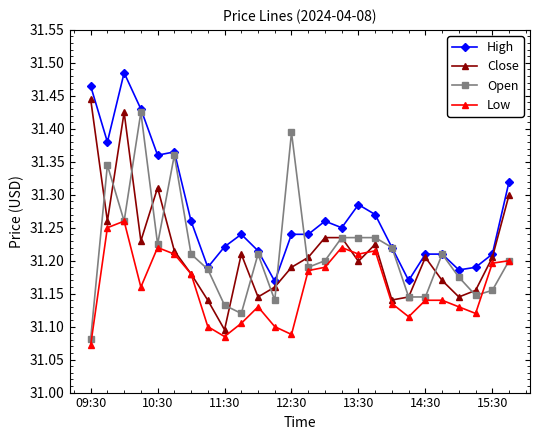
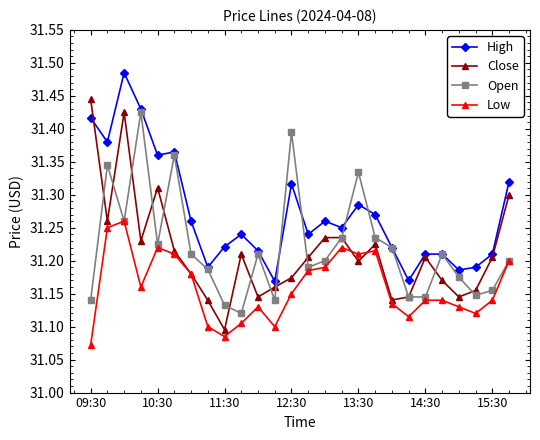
High, 09:30: 31.47 -> 31.42
Open, 09:30: 31.08 -> 31.14
High, 12:30: 31.24 -> 31.32
Close, 12:30: 31.19 -> 31.17
Low, 12:30: 31.09 -> 31.15
Open, 13:30: 31.24 -> 31.33
Low, 15:30: 31.20 -> 31.14
